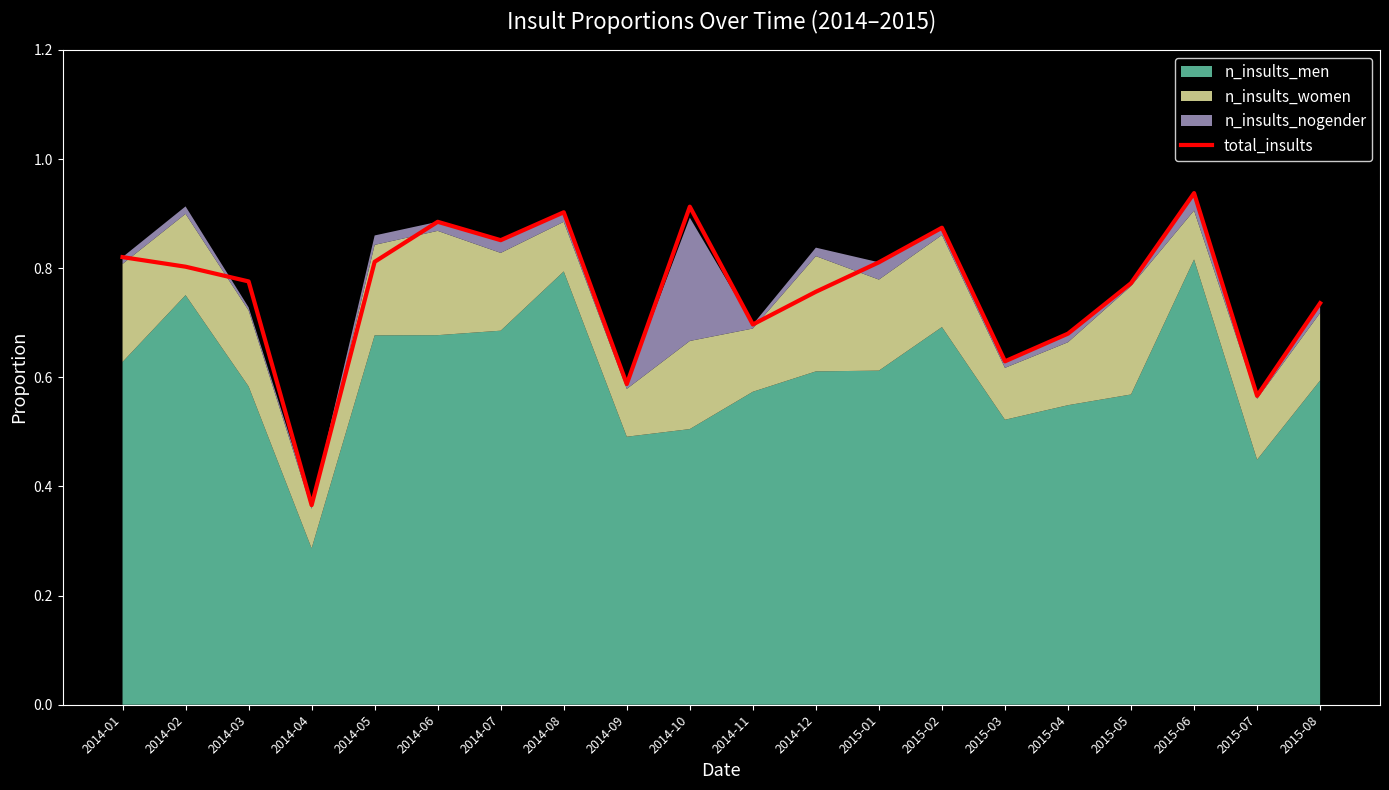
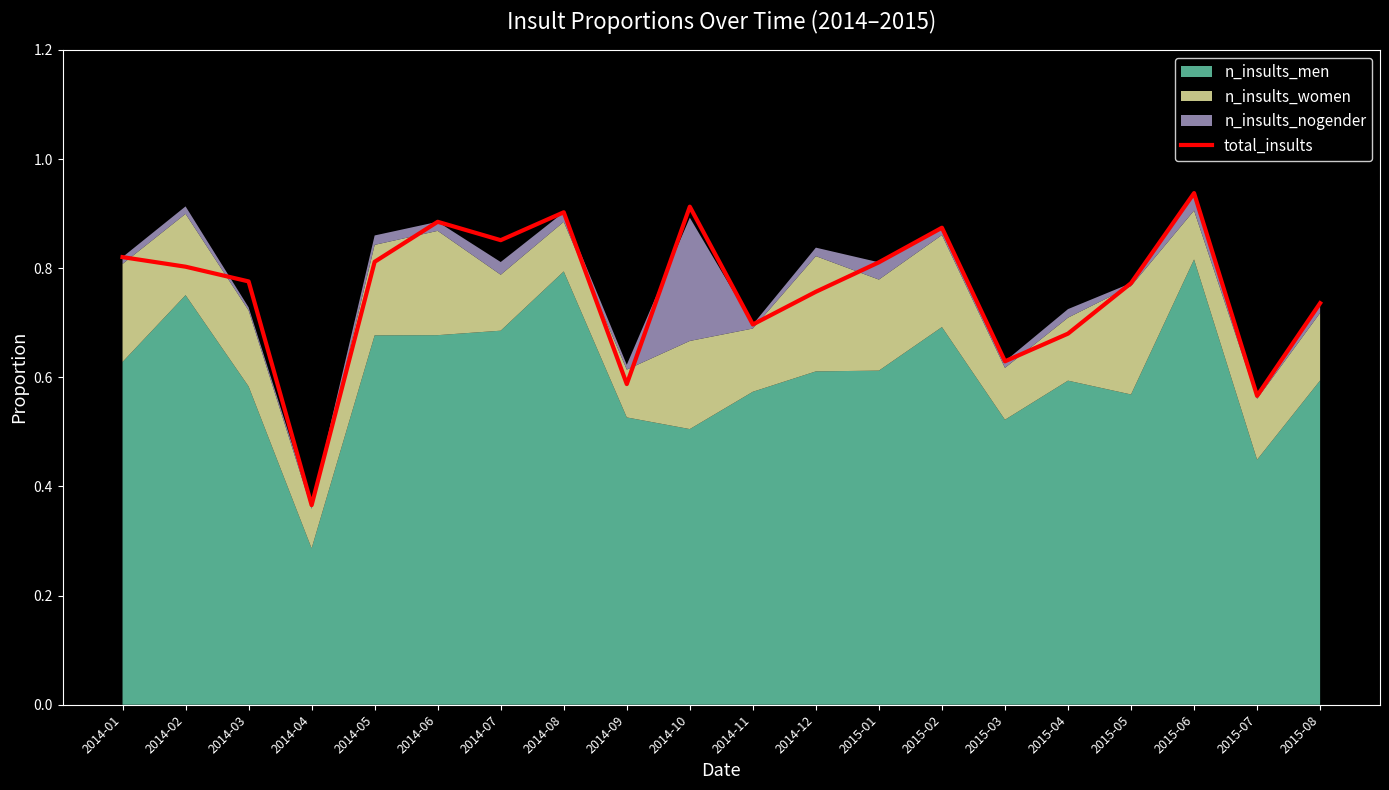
n_insults_women, 2014-07: 0.14 -> 0.10
n_insults_men, 2014-09: 0.49 -> 0.53
n_insults_men, 2015-04: 0.55 -> 0.59
